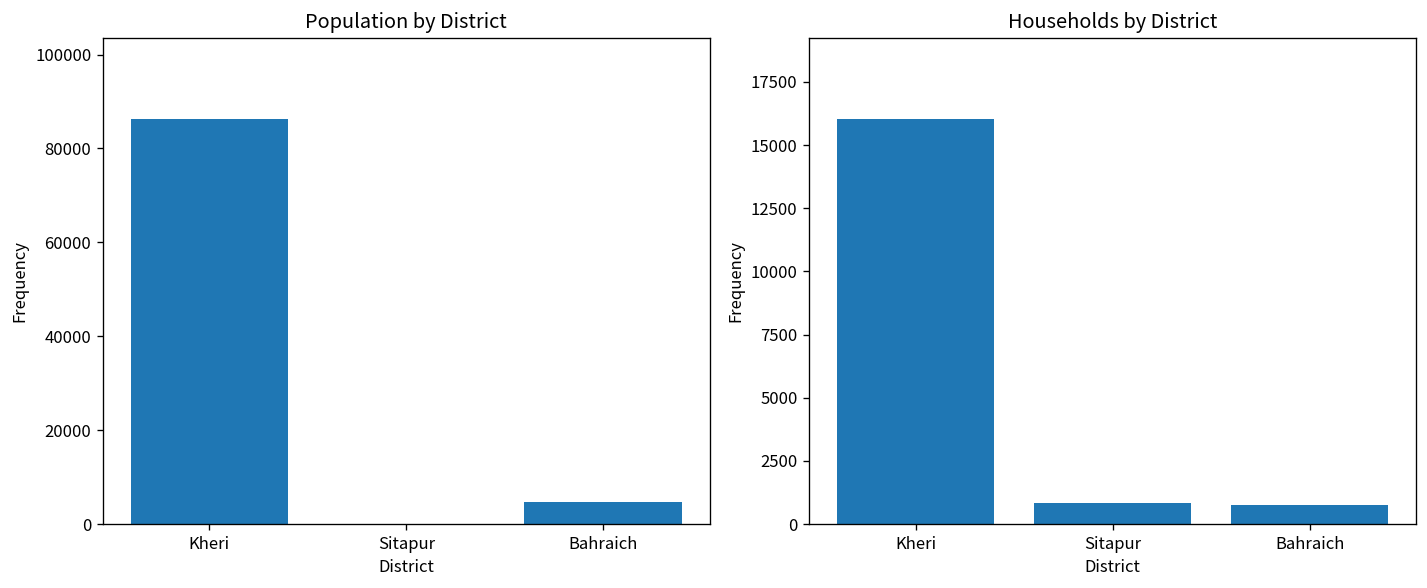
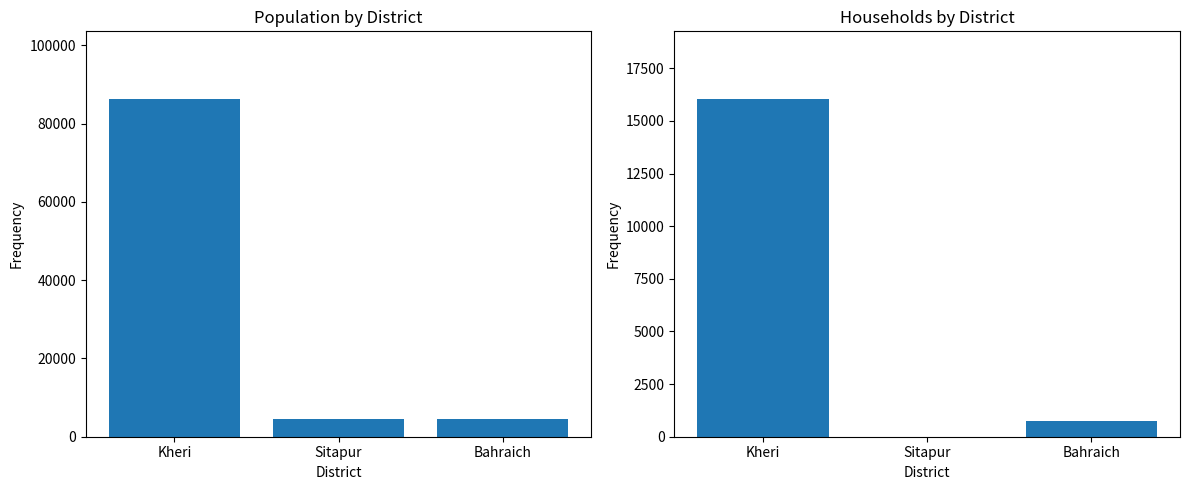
Population by District, Sitapur: 0 -> 5000
Households by District, Sitapur: 800 -> 0
